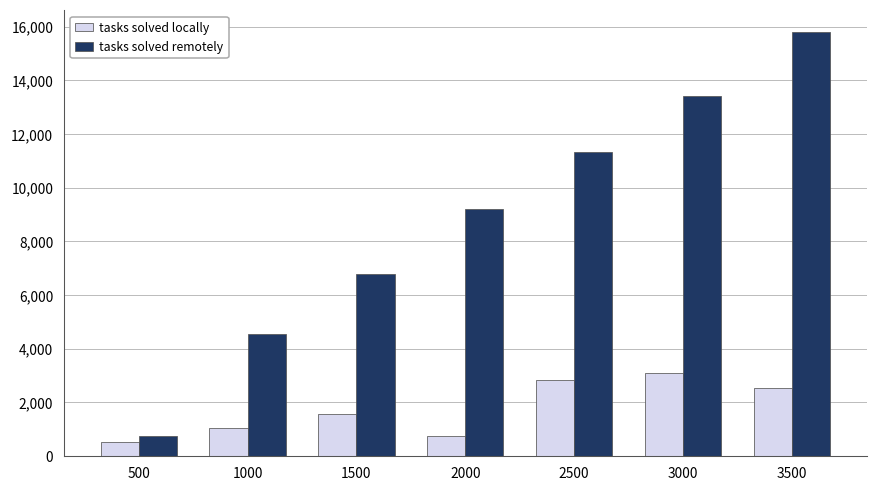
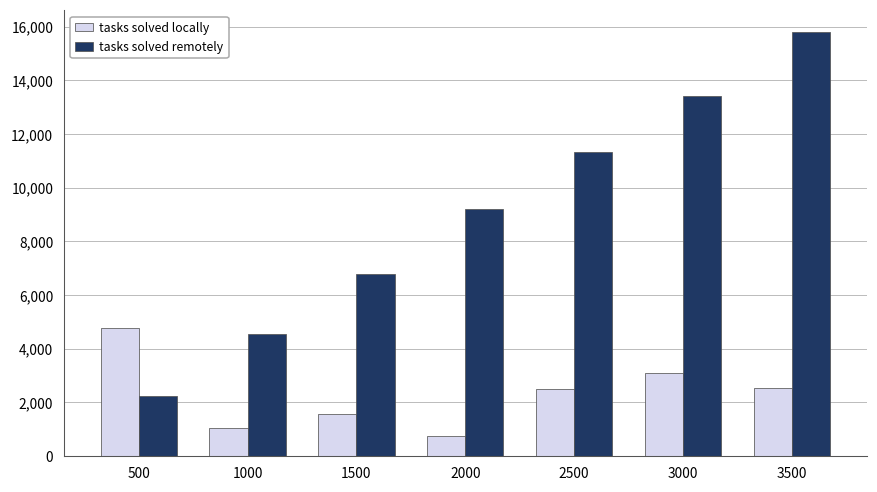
tasks solved locally, 500: 500 -> 4,800
tasks solved remotely, 500: 800 -> 2,300
tasks solved locally, 2500: 2,900 -> 2,500
